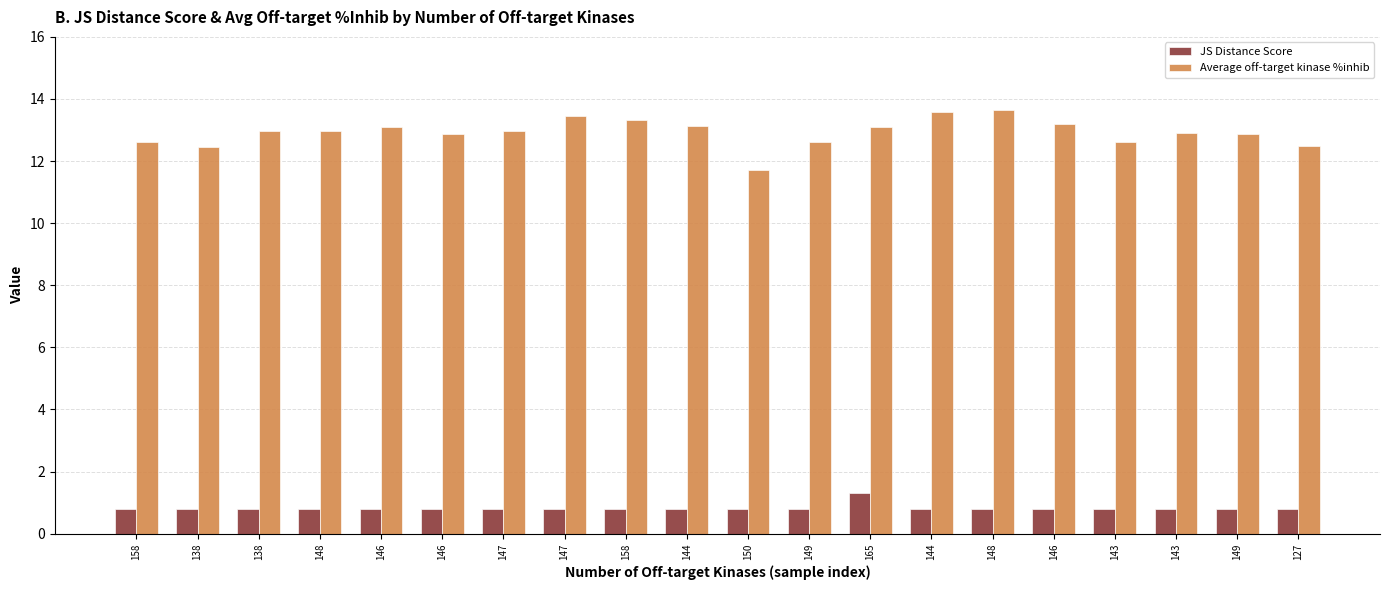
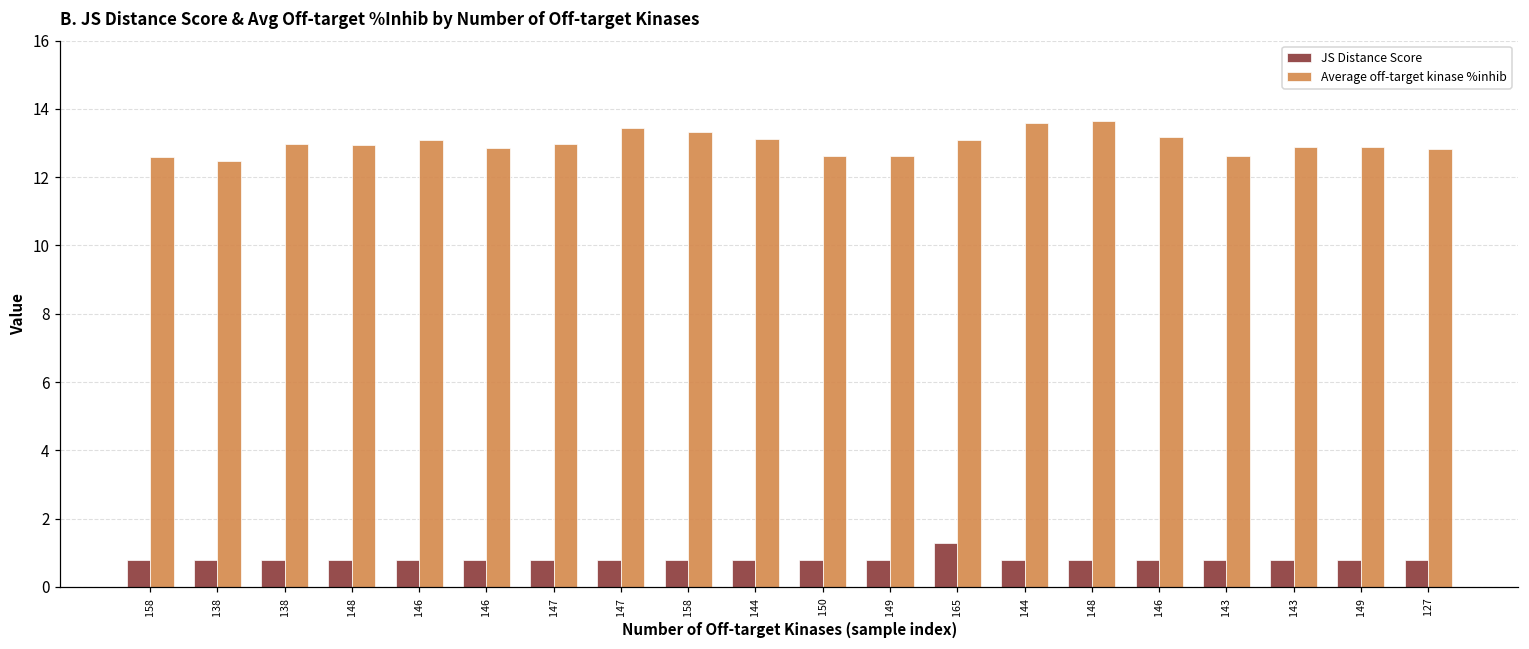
Average off-target kinase %inhib, 150: 11.7 -> 12.6
Average off-target kinase %inhib, 127: 12.5 -> 12.8
